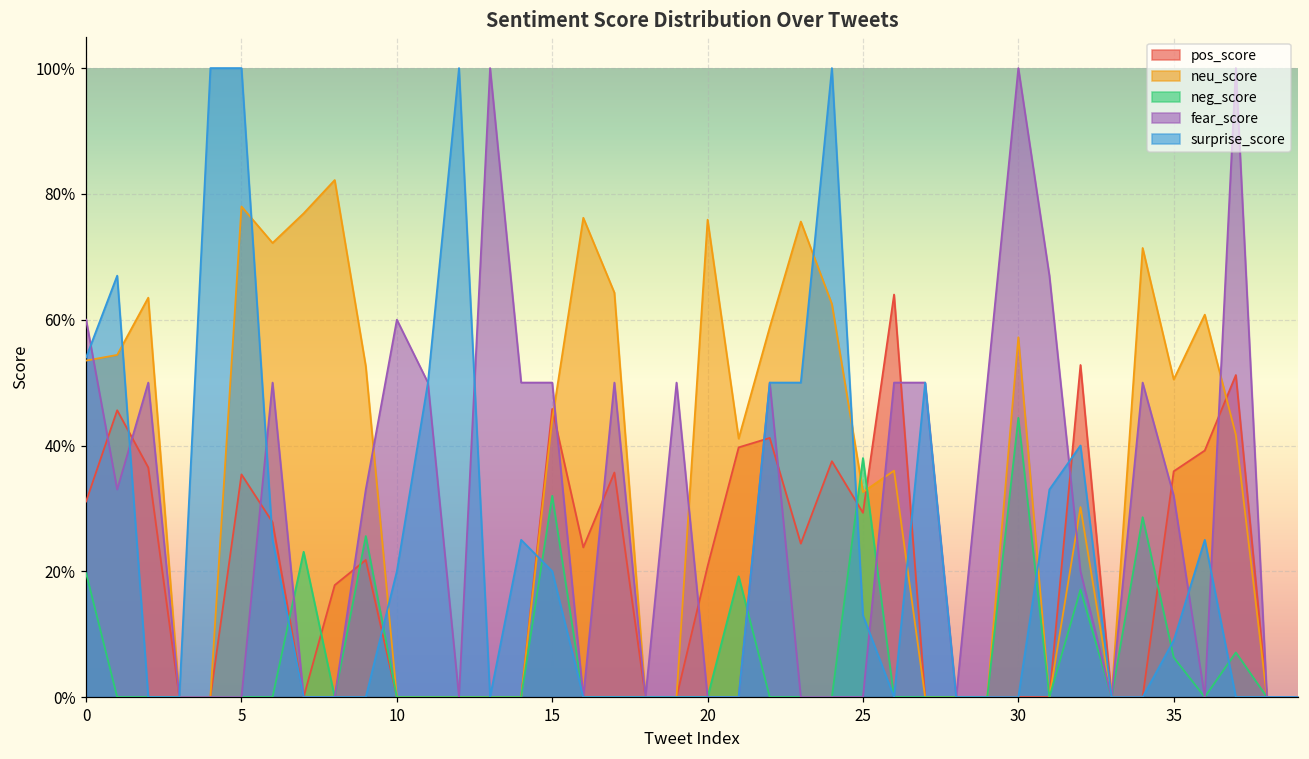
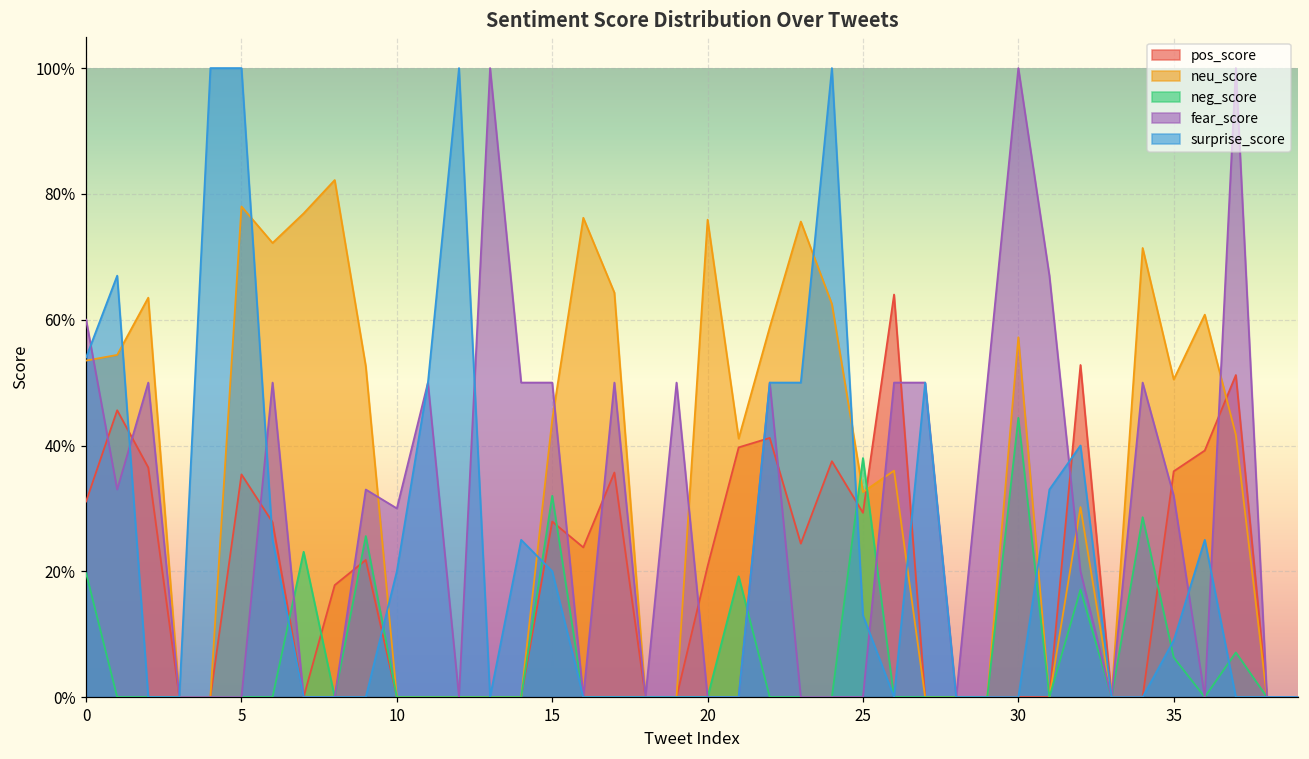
fear_score, 10: 60% -> 30%
pos_score, 15: 46% -> 28%
